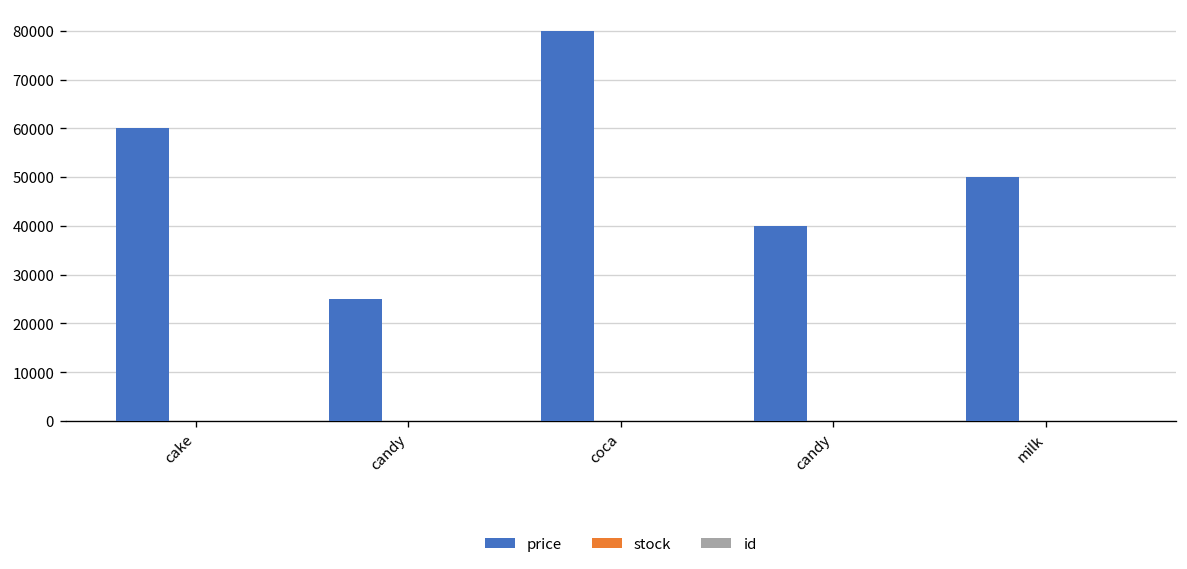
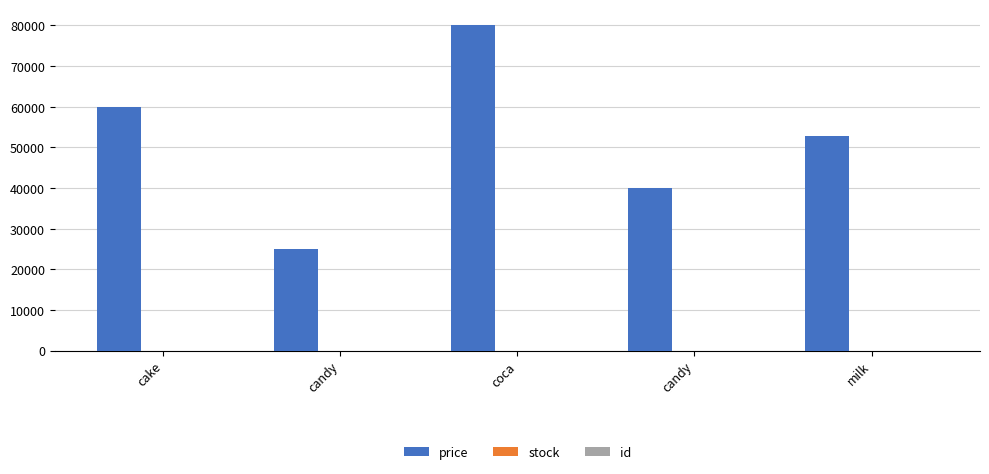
price, milk: 50000 -> 53000
